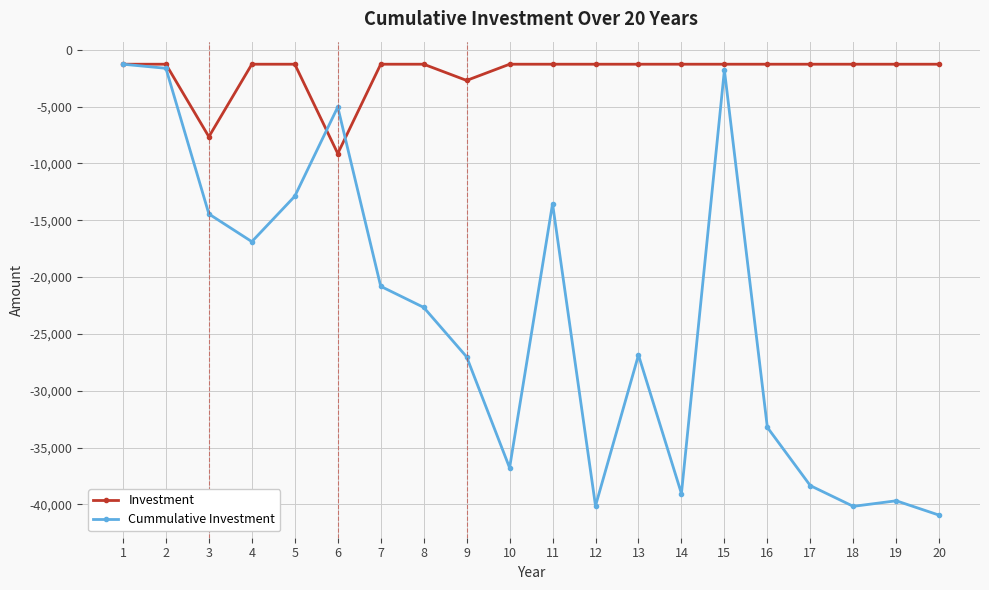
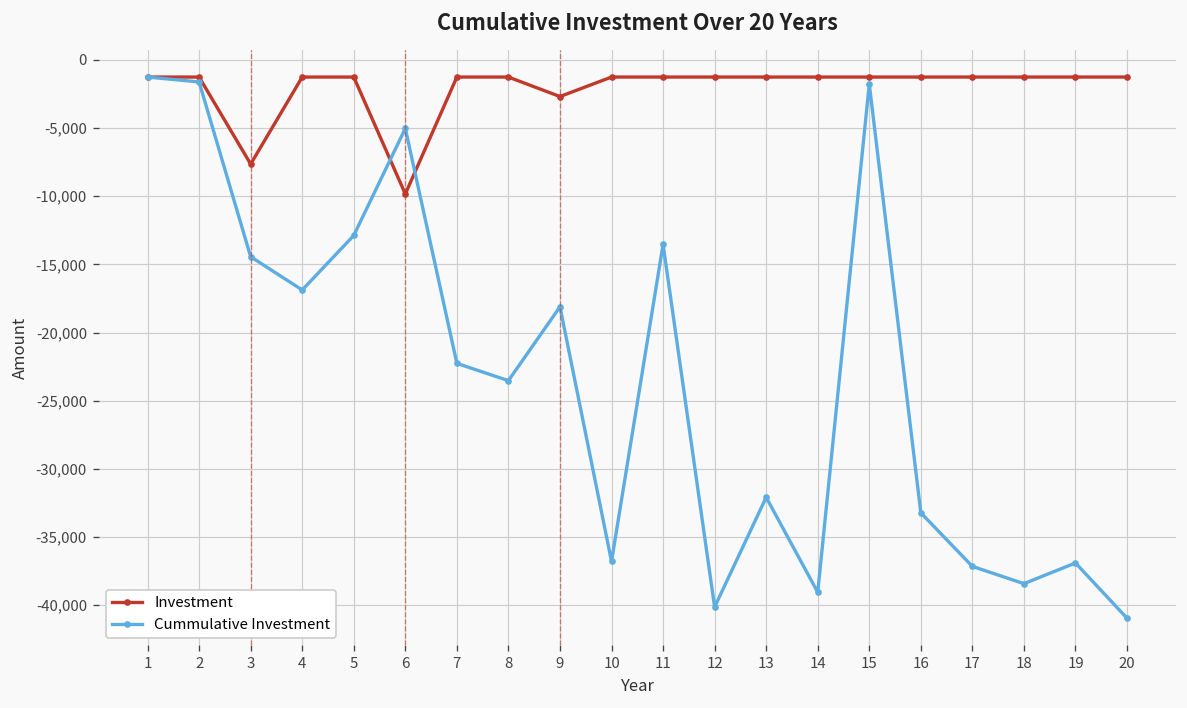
Investment, 6: -9,100 -> -9,800
Cummulative Investment, 7: -20,800 -> -22,300
Cummulative Investment, 8: -22,700 -> -23,500
Cummulative Investment, 9: -27,000 -> -18,100
Cummulative Investment, 13: -26,900 -> -32,100
Cummulative Investment, 17: -38,300 -> -37,100
Cummulative Investment, 18: -40,200 -> -38,400
Cummulative Investment, 19: -39,700 -> -36,900
